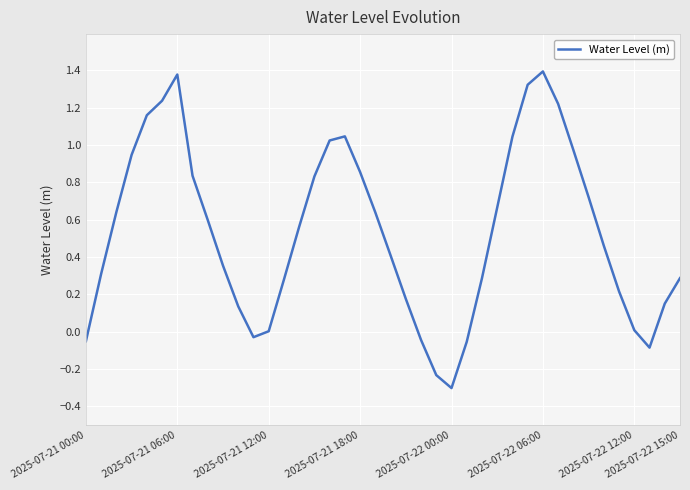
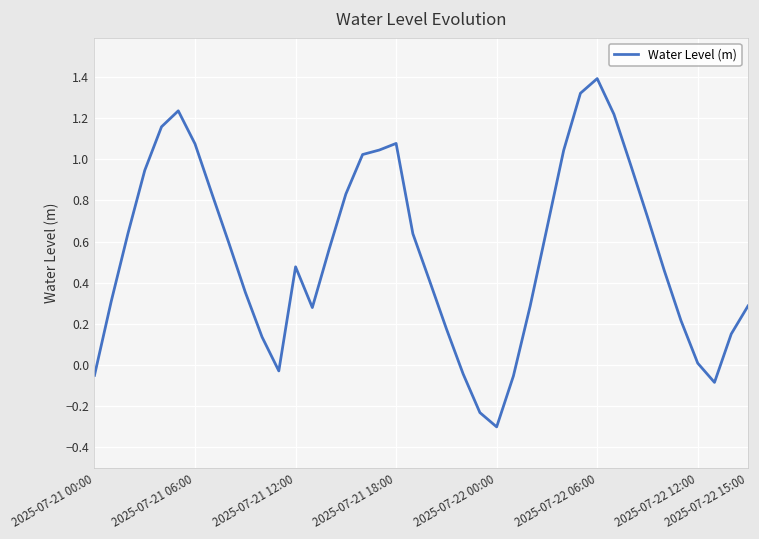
2025-07-21 06:00: 1.38 -> 1.08
2025-07-21 12:00: 0.00 -> 0.48
2025-07-21 18:00: 0.85 -> 1.08
